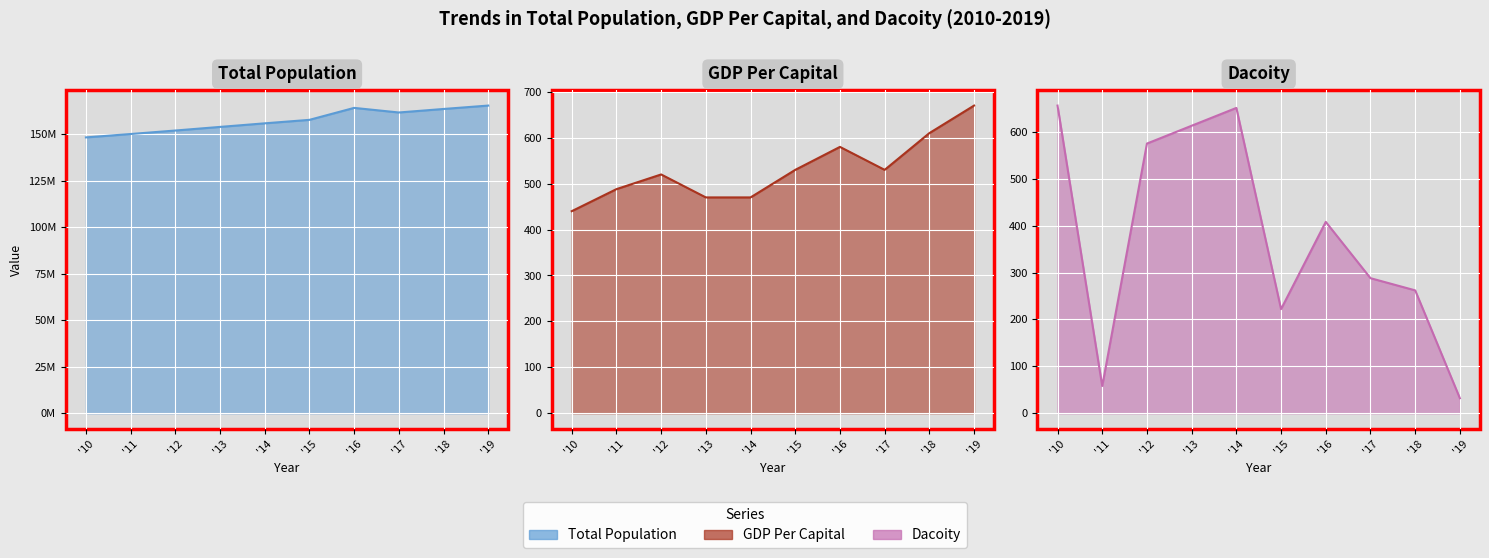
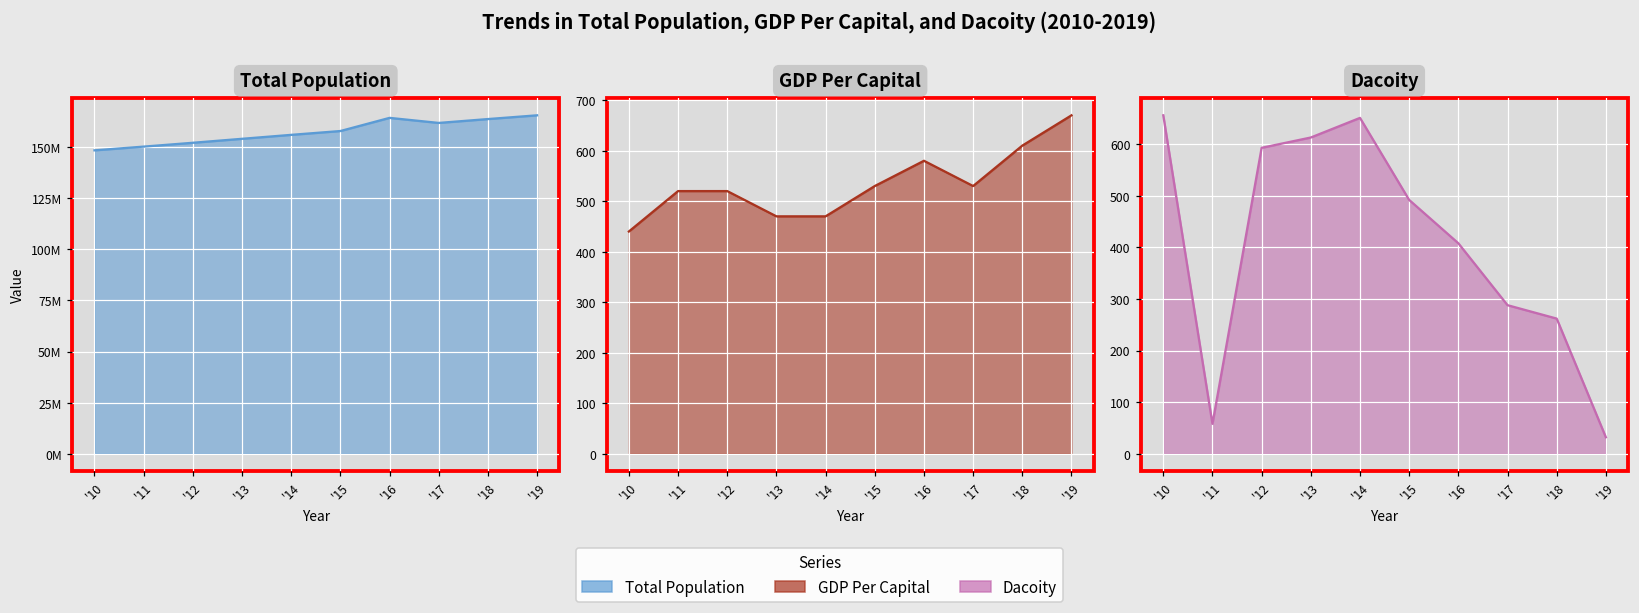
GDP Per Capital, '11: 490 -> 520
Dacoity, '12: 580 -> 590
Dacoity, '15: 220 -> 490
